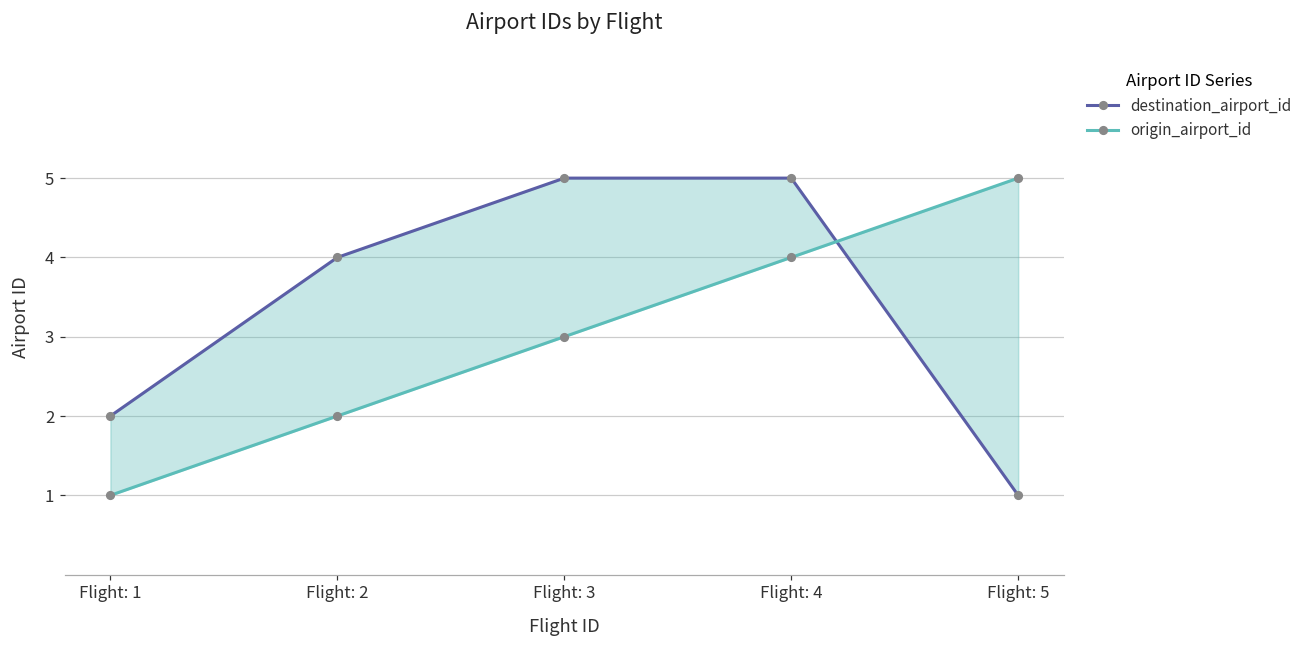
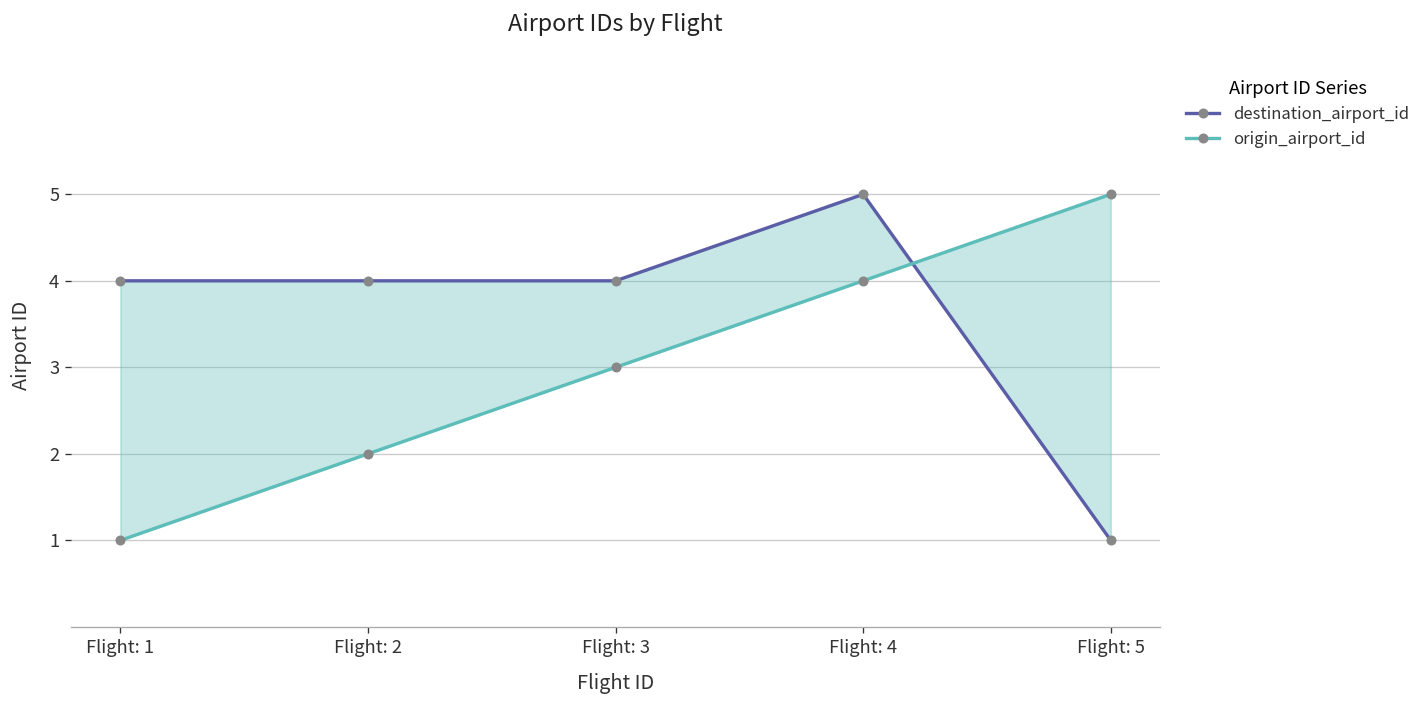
destination_airport_id, Flight: 1: 2 -> 4
destination_airport_id, Flight: 3: 5 -> 4
